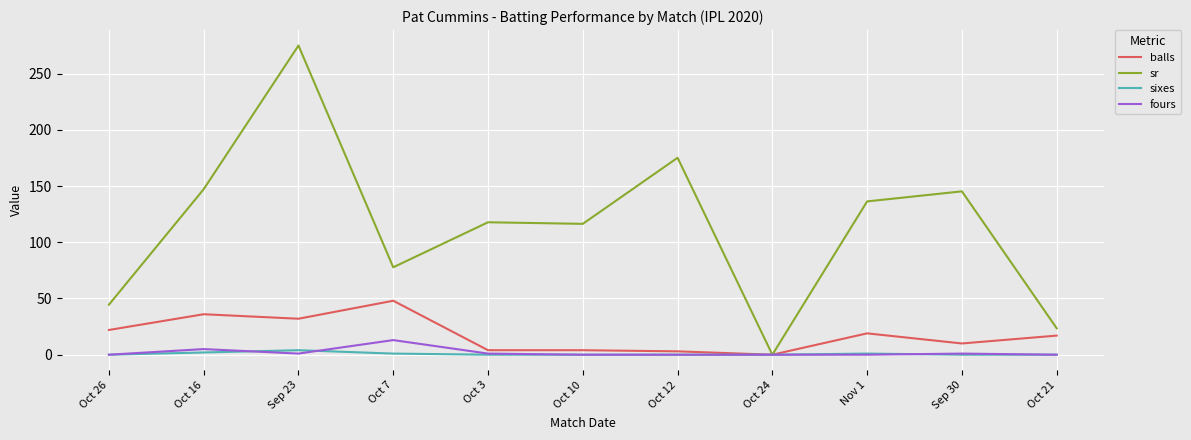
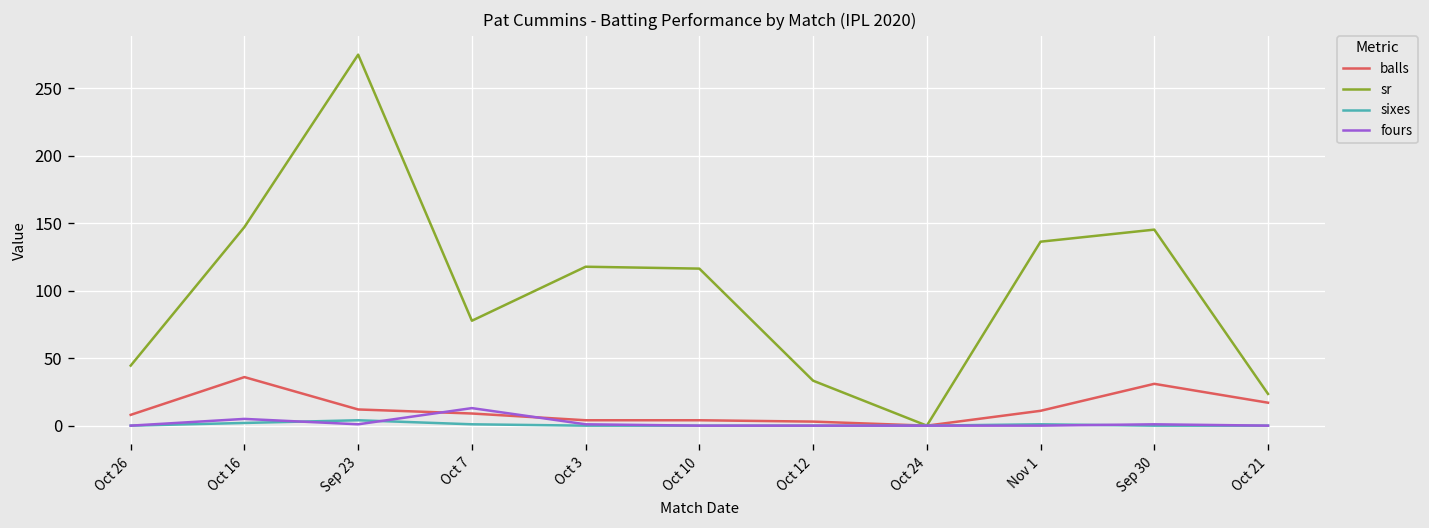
balls, Oct 26: 22 -> 8
balls, Sep 23: 32 -> 12
balls, Oct 7: 48 -> 9
sr, Oct 12: 175 -> 33
balls, Nov 1: 19 -> 11
balls, Sep 30: 10 -> 31
